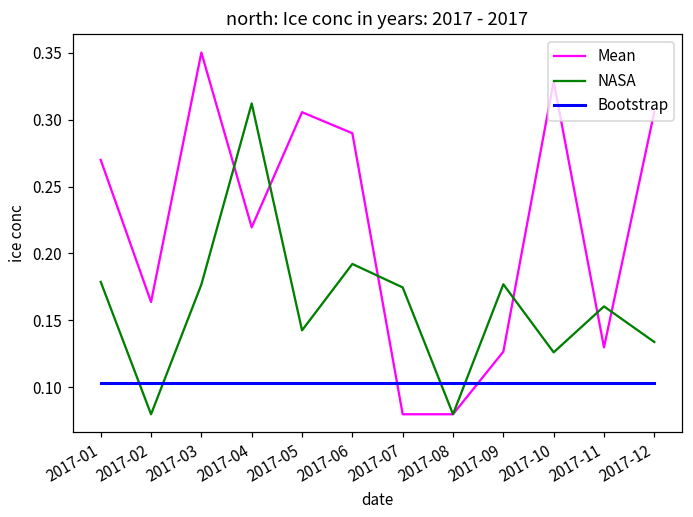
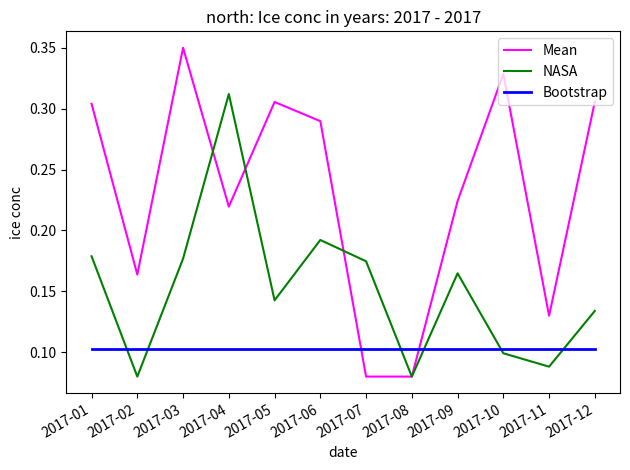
Mean, 2017-01: 0.270 -> 0.304
Mean, 2017-09: 0.127 -> 0.224
NASA, 2017-09: 0.177 -> 0.165
NASA, 2017-10: 0.126 -> 0.099
NASA, 2017-11: 0.161 -> 0.088
